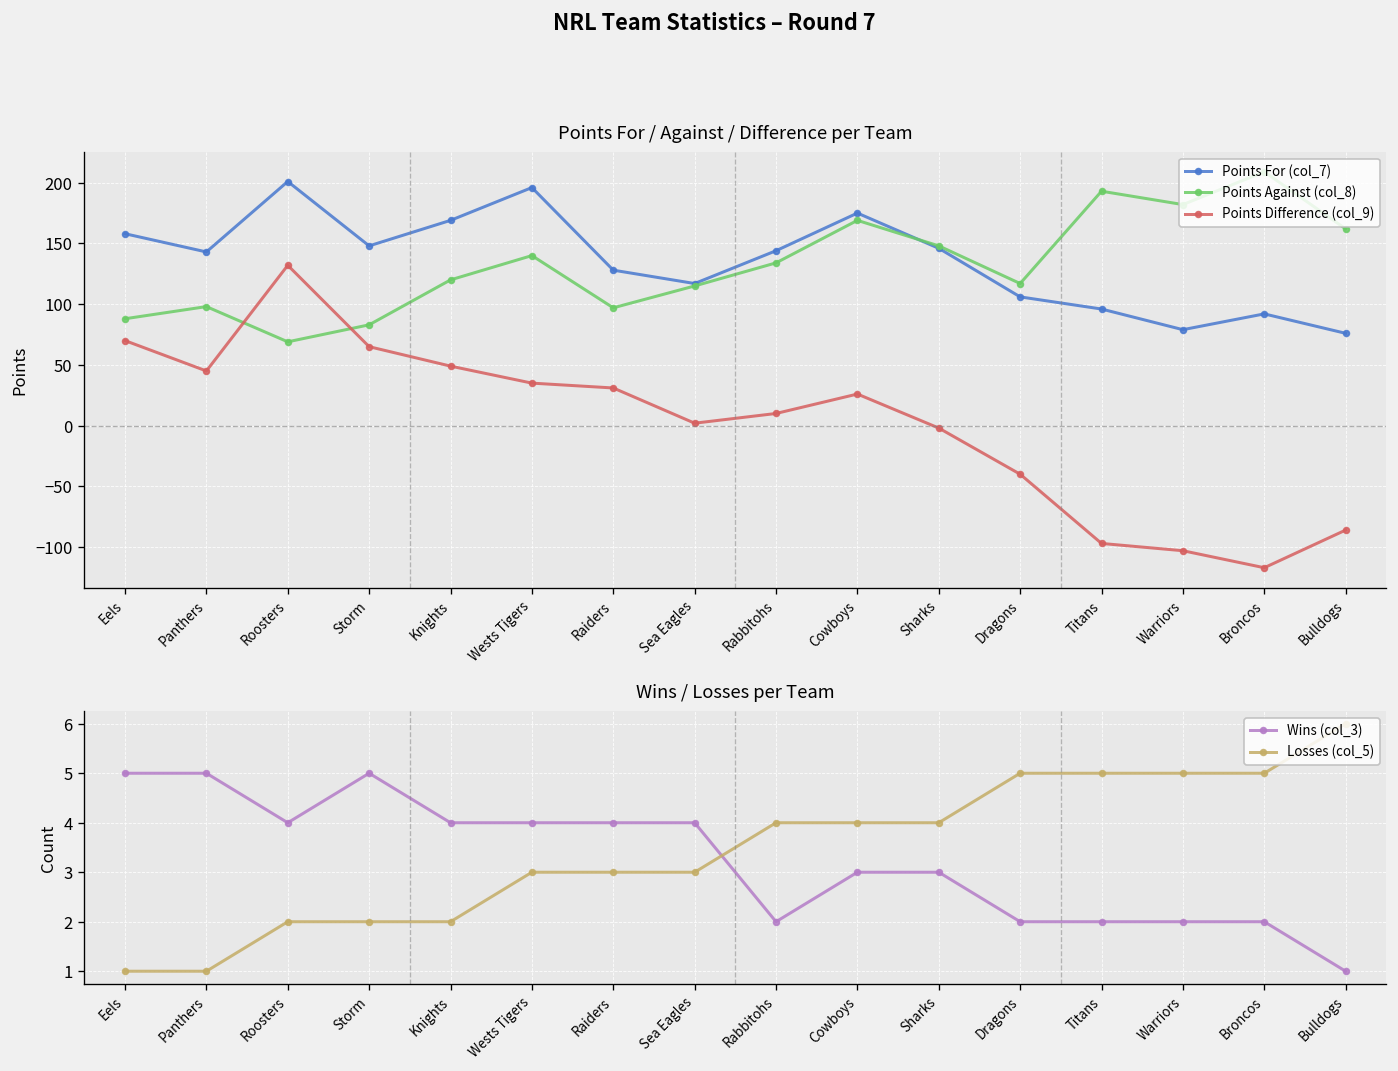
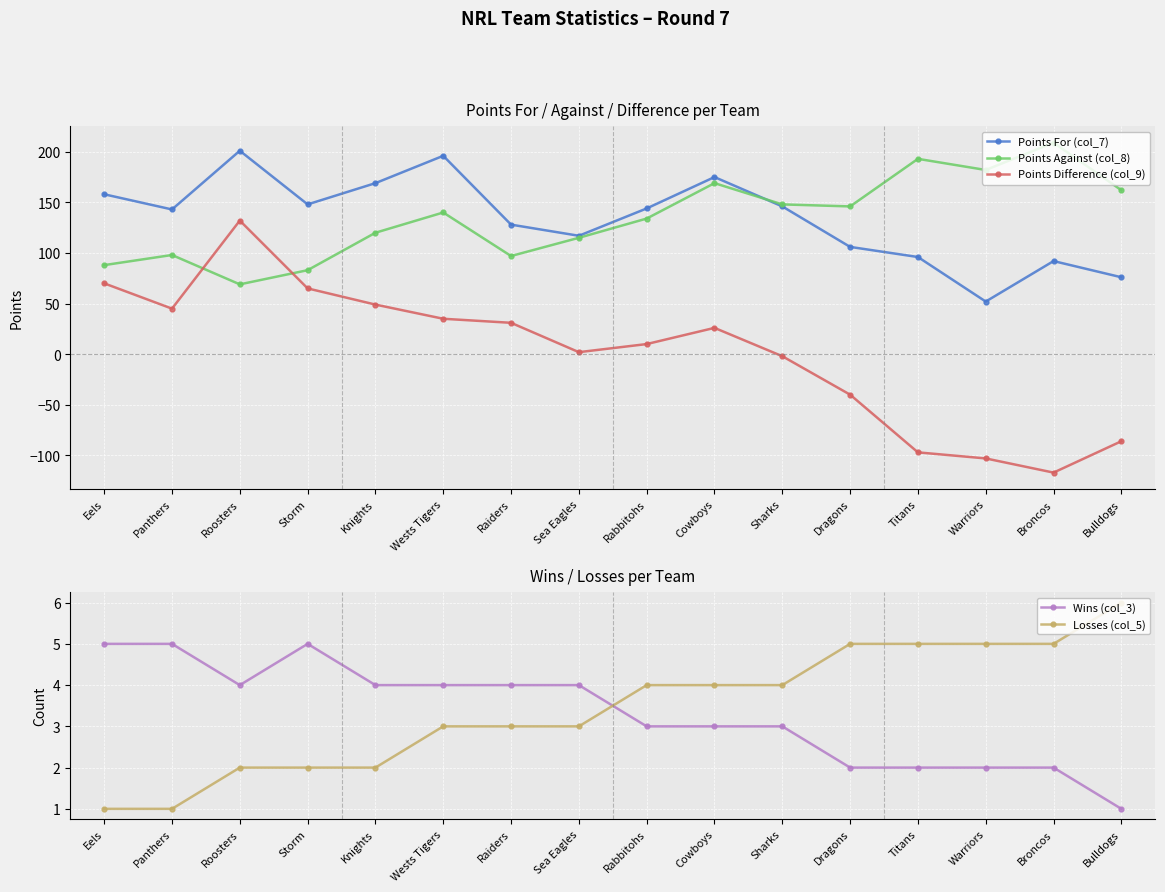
Points For / Against / Difference per Team, Points Against (col_8), Dragons: 117 -> 146
Points For / Against / Difference per Team, Points For (col_7), Warriors: 79 -> 52
Wins / Losses per Team, Wins (col_3), Rabbitohs: 2 -> 3
